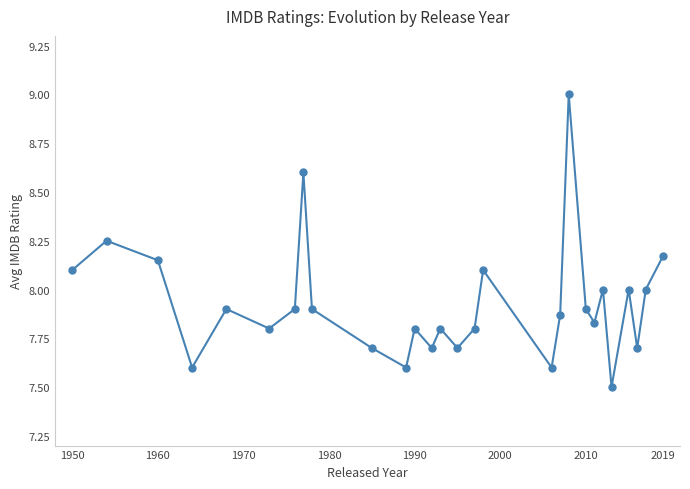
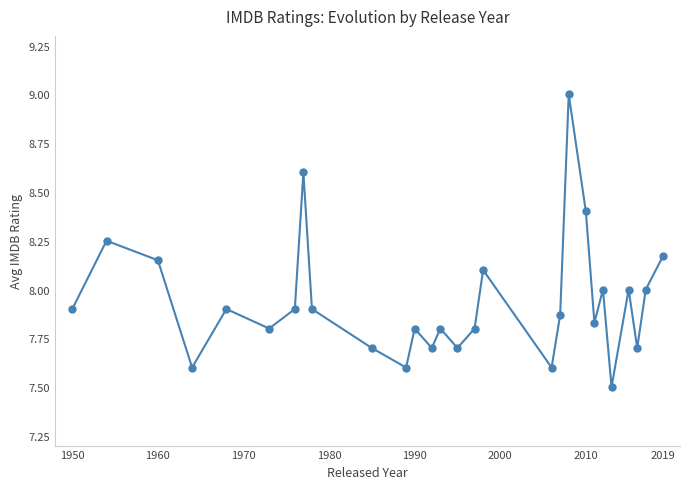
1950: 8.1 -> 7.9
2010: 7.9 -> 8.4
